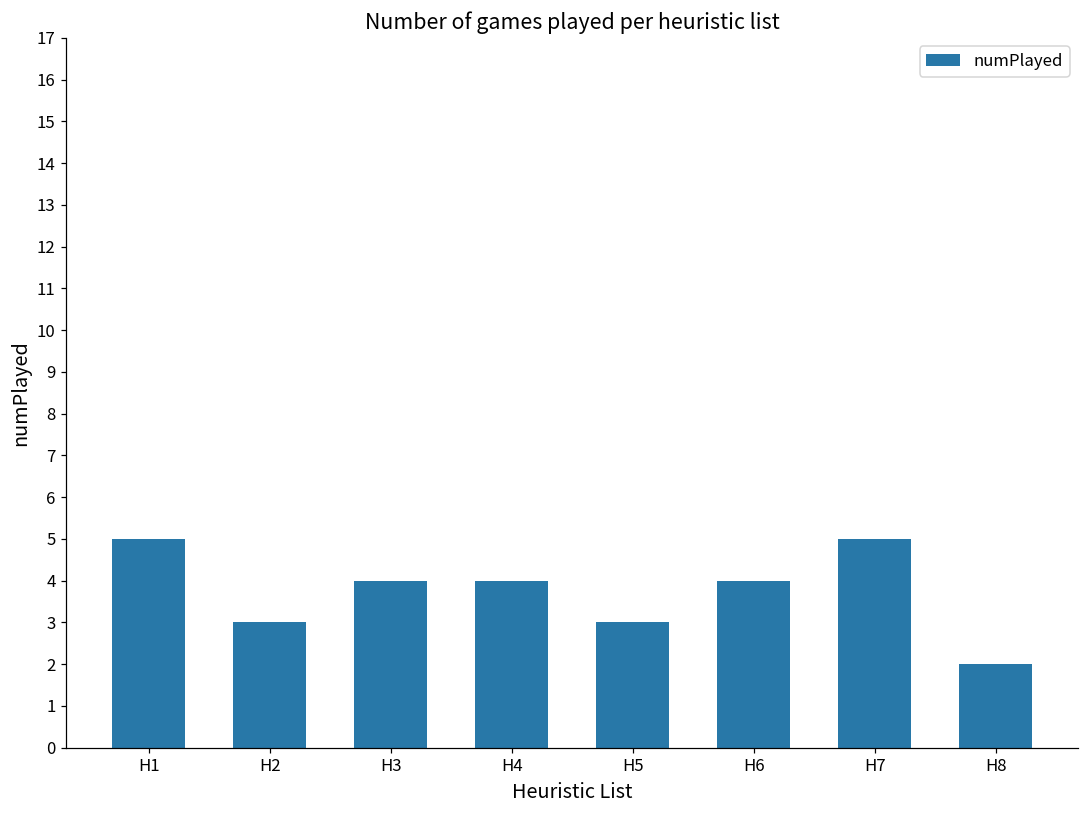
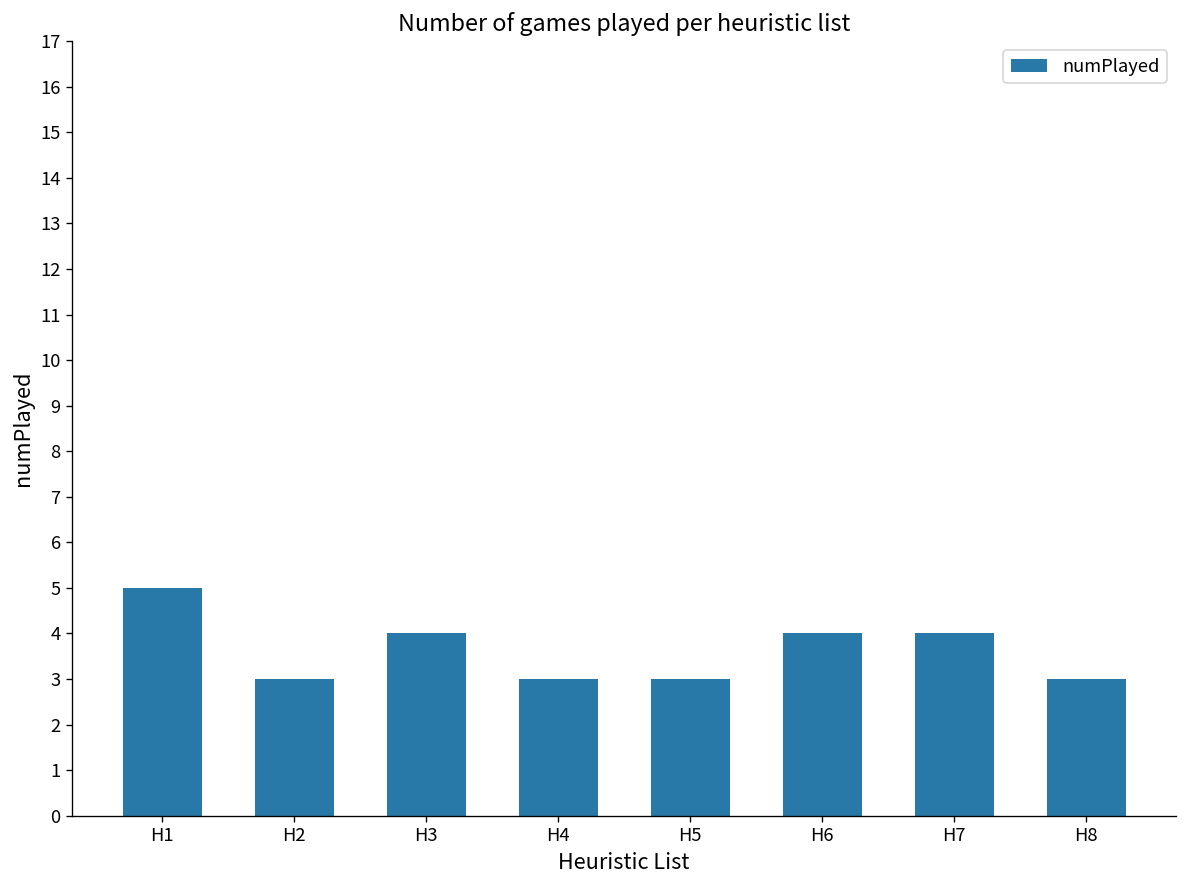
H4: 4 -> 3
H7: 5 -> 4
H8: 2 -> 3
